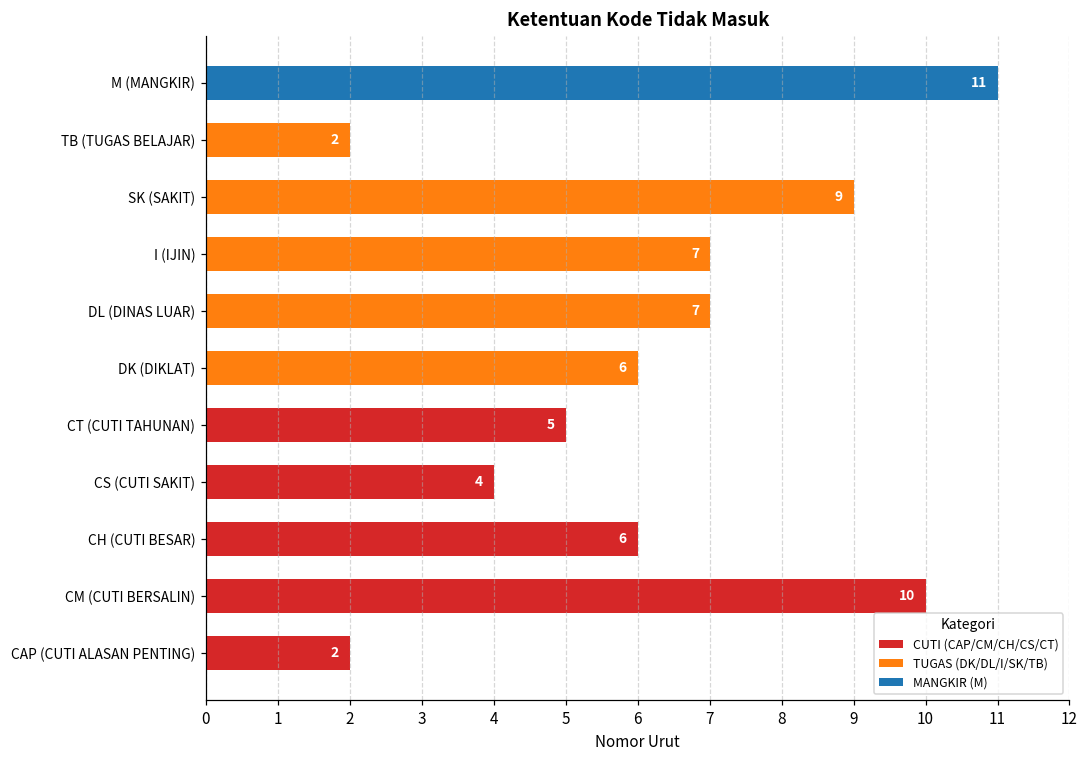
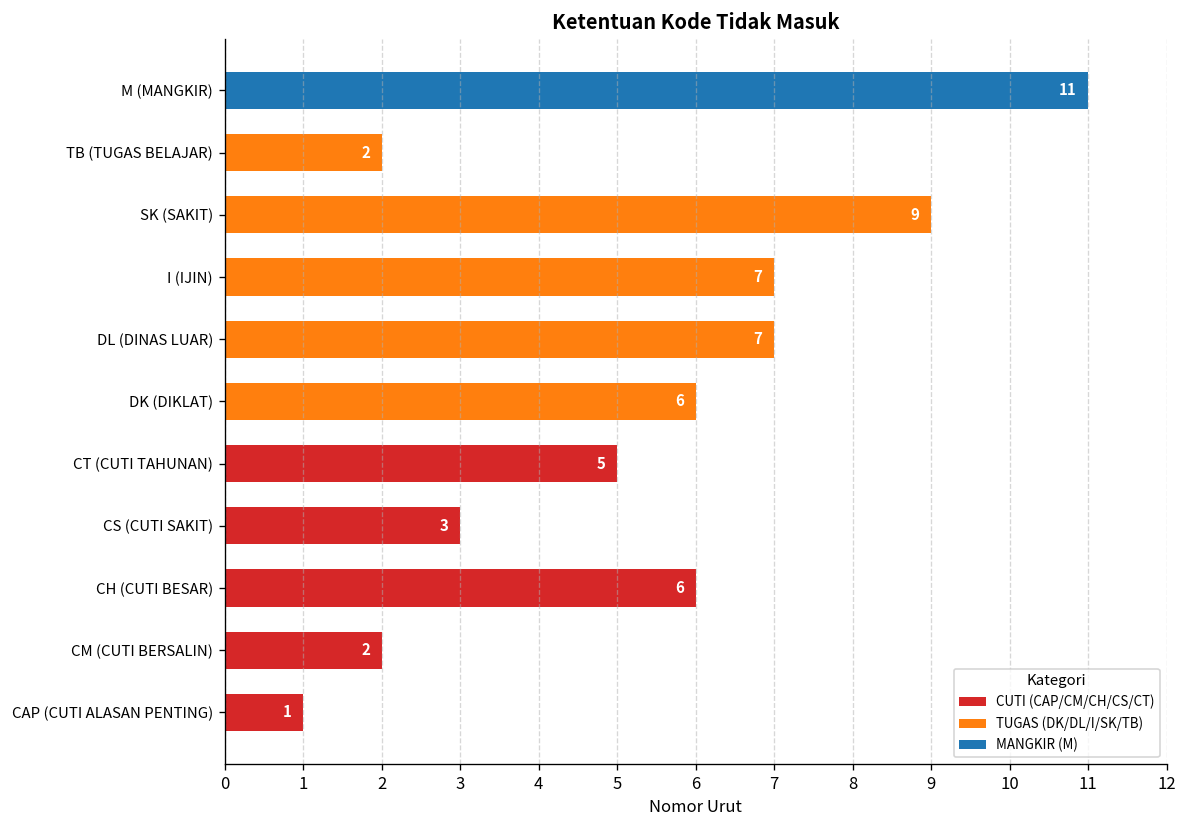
CS (CUTI SAKIT): 4 -> 3
CM (CUTI BERSALIN): 10 -> 2
CAP (CUTI ALASAN PENTING): 2 -> 1
